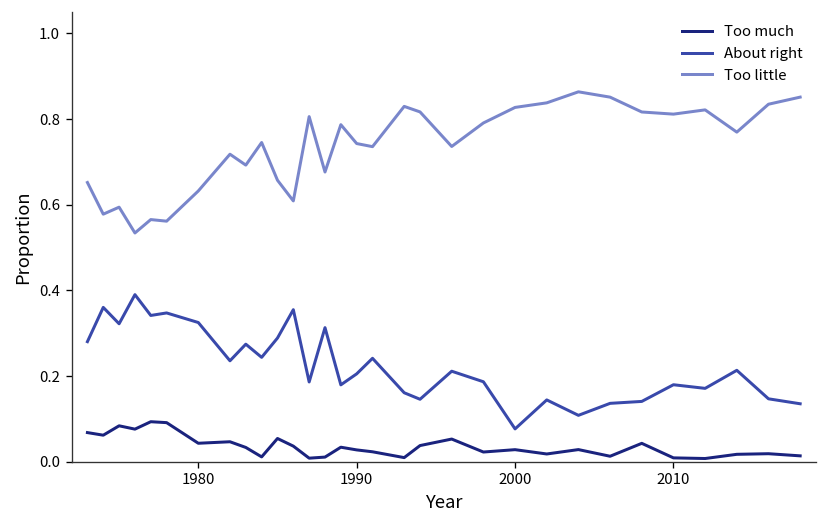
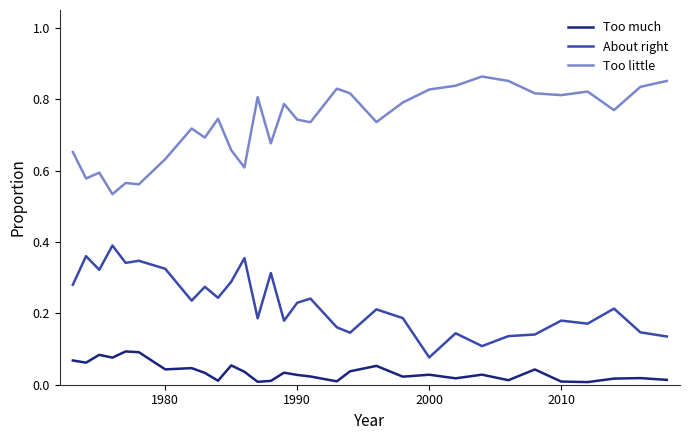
About right, 1990: 0.21 -> 0.23
